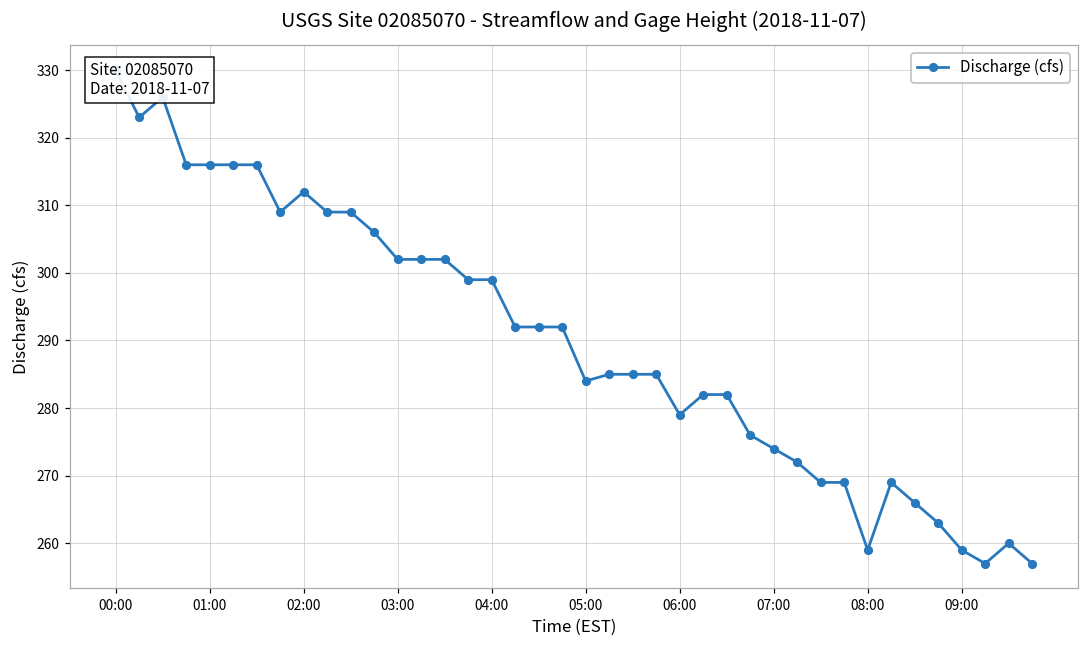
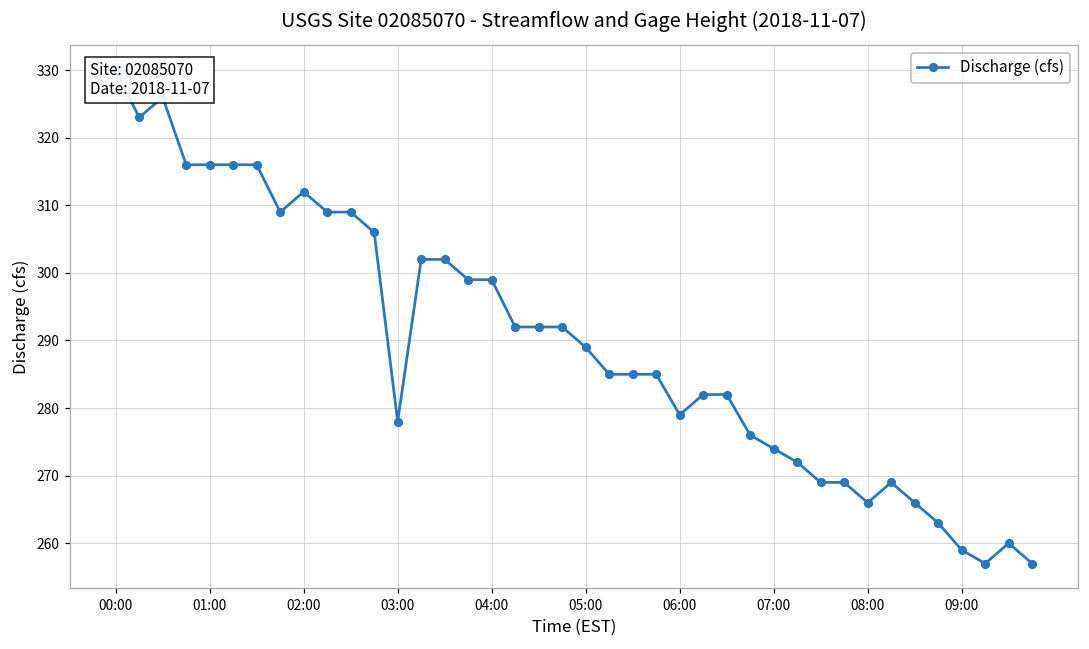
03:00: 302 -> 278
05:00: 284 -> 289
08:00: 259 -> 266
